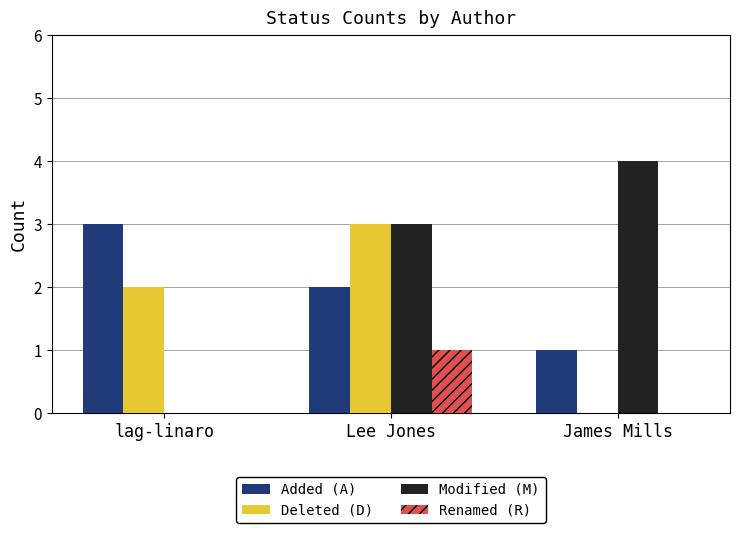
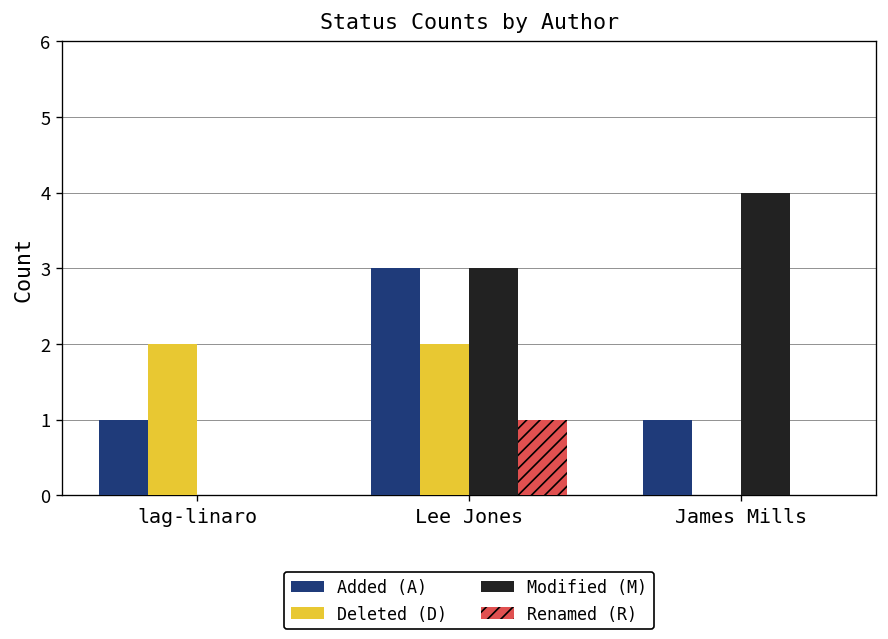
Added (A), lag-linaro: 3 -> 1
Added (A), Lee Jones: 2 -> 3
Deleted (D), Lee Jones: 3 -> 2
